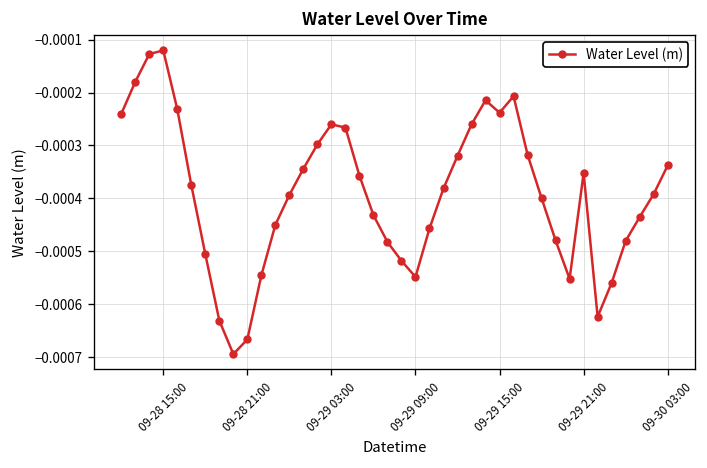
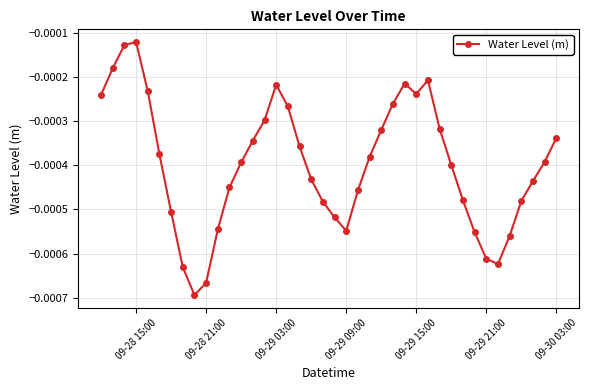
09-29 03:00: -0.00026 -> -0.00022
09-29 21:00: -0.00035 -> -0.00061
